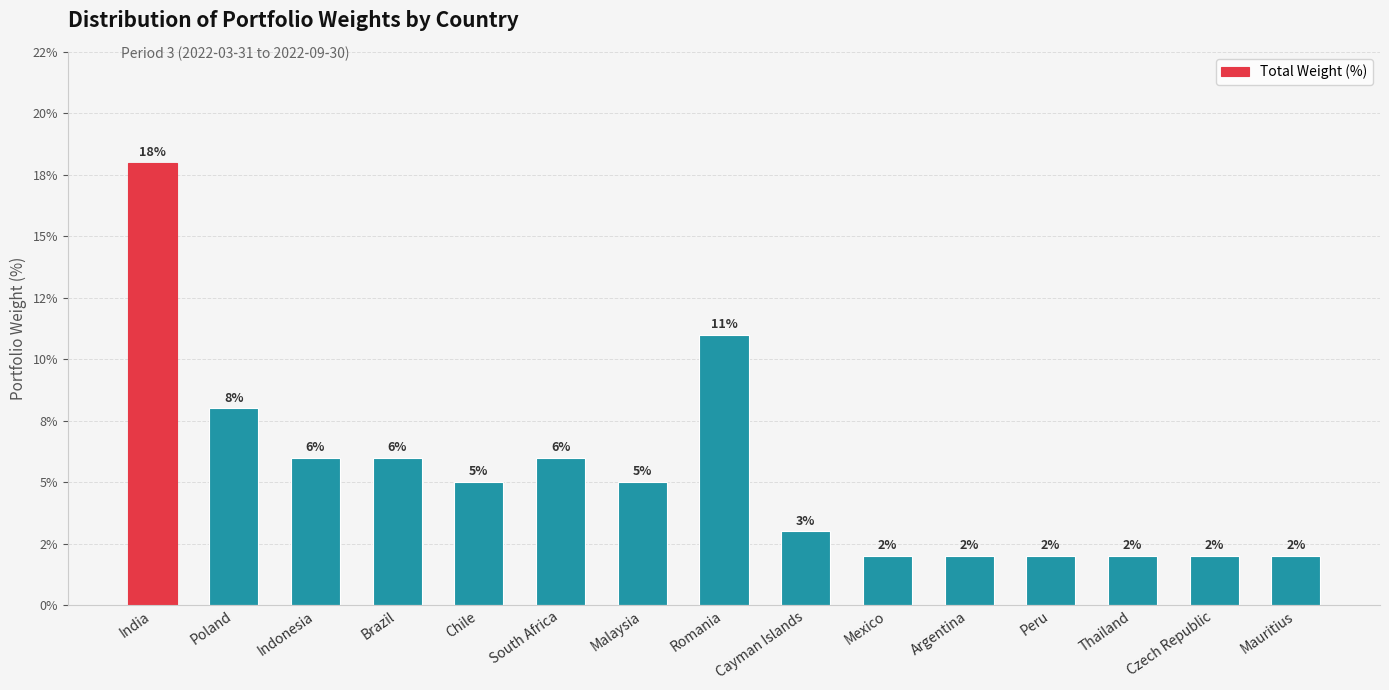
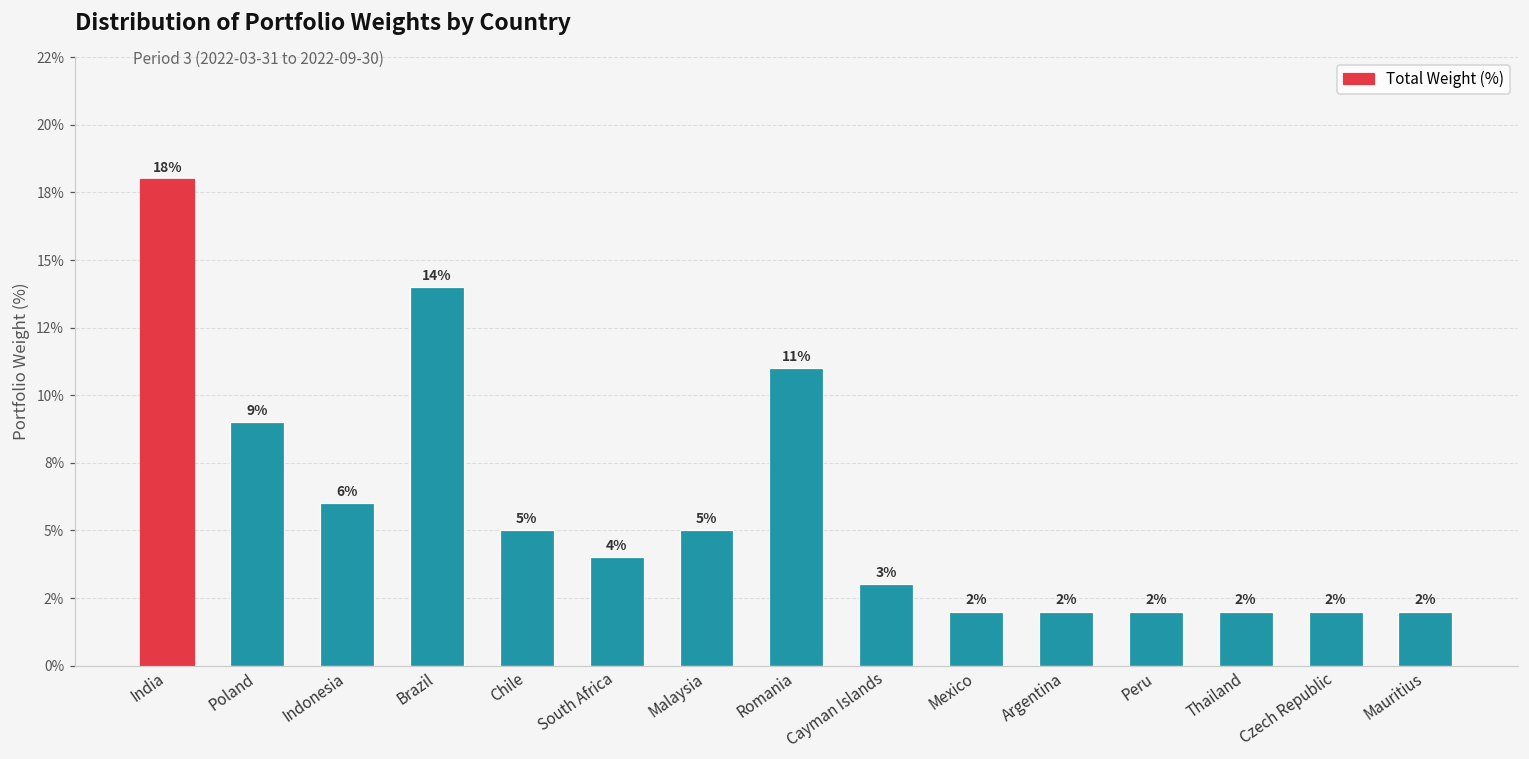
Poland: 8% -> 9%
Brazil: 6% -> 14%
South Africa: 6% -> 4%
